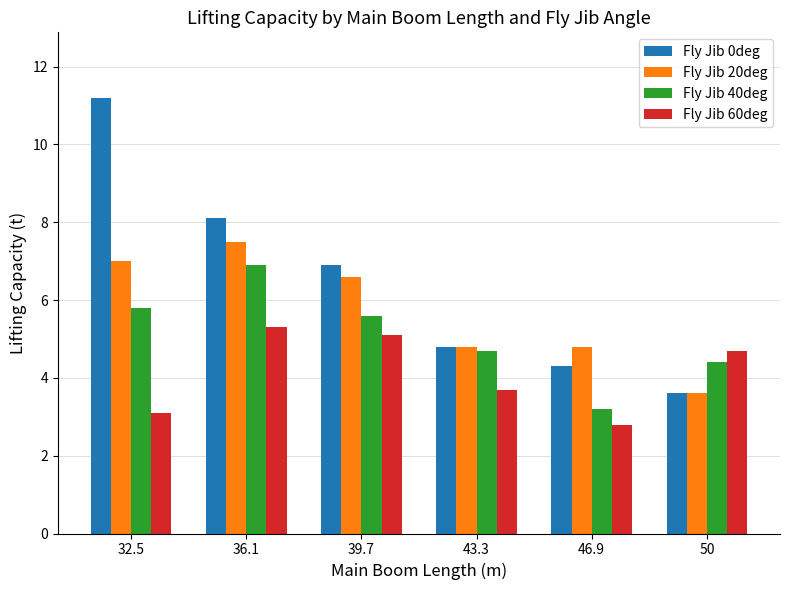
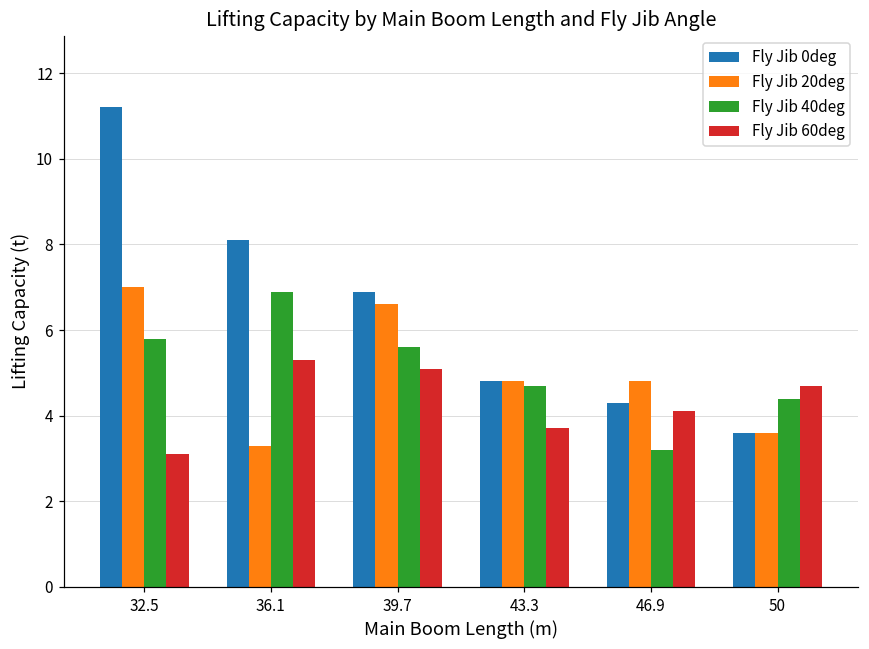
Fly Jib 20deg, 36.1: 7.5 -> 3.3
Fly Jib 60deg, 46.9: 2.8 -> 4.1
